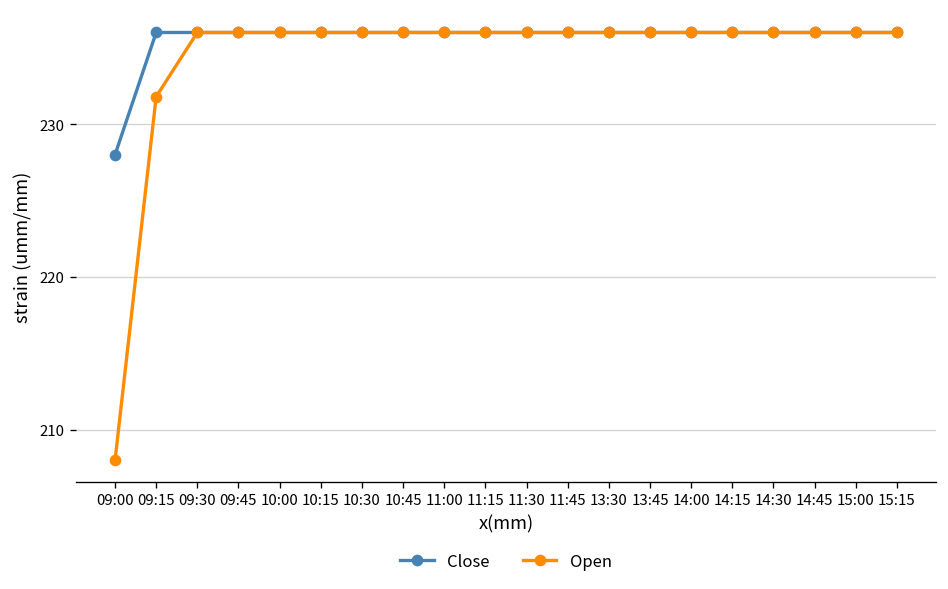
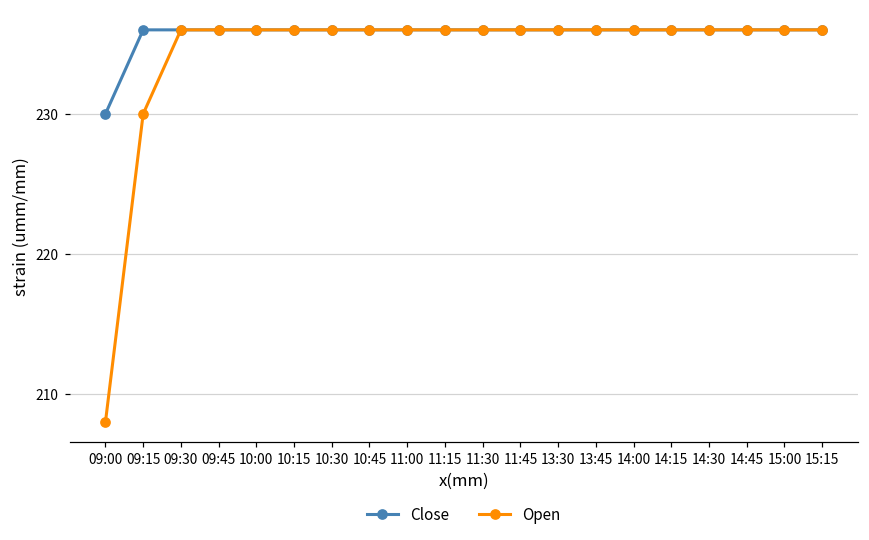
Close, 09:00: 228 -> 230
Open, 09:15: 231.8 -> 230.0
